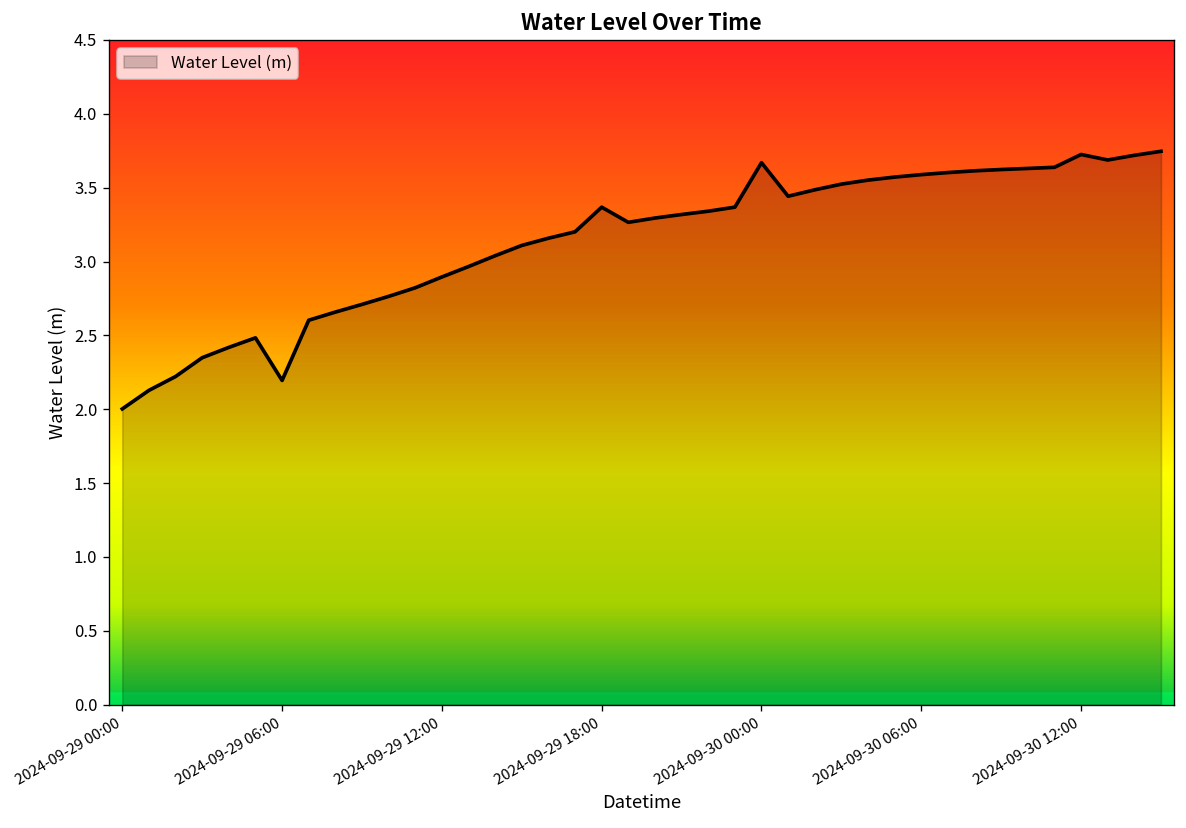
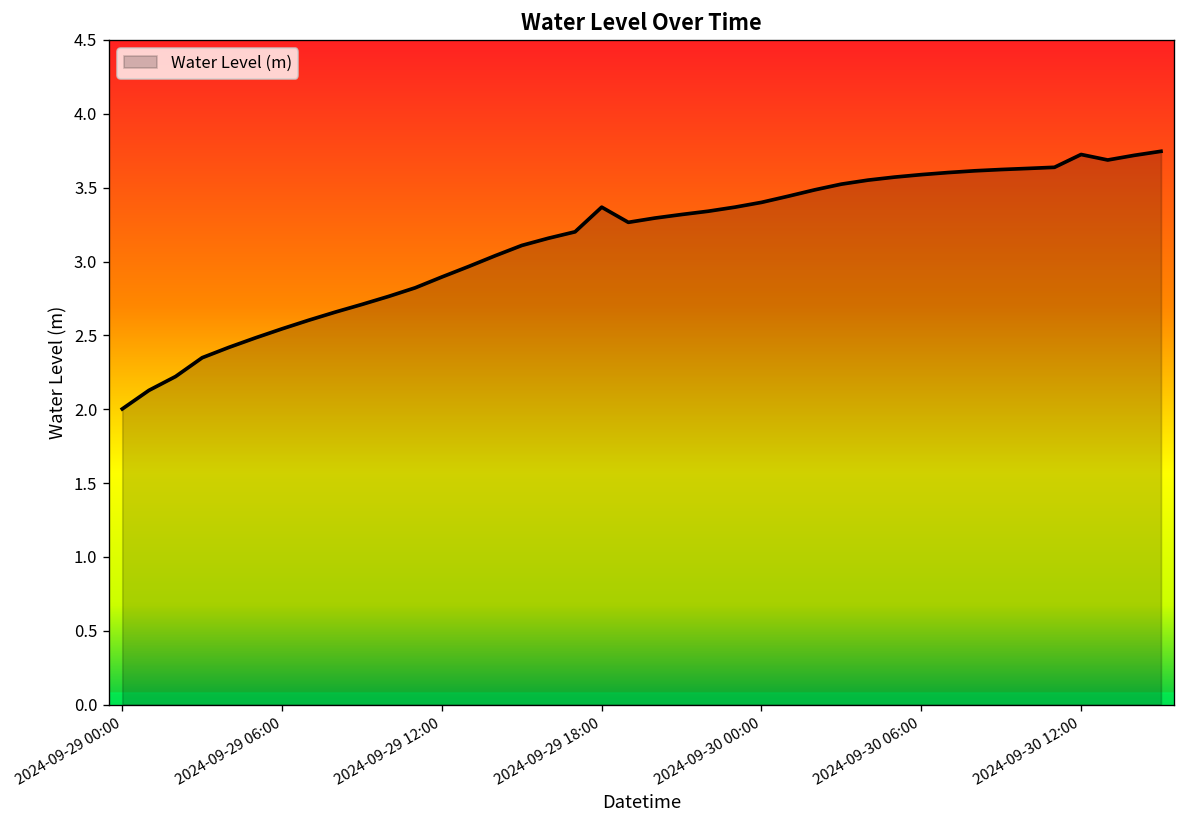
2024-09-29 06:00: 2.19 -> 2.54
2024-09-30 00:00: 3.67 -> 3.40
